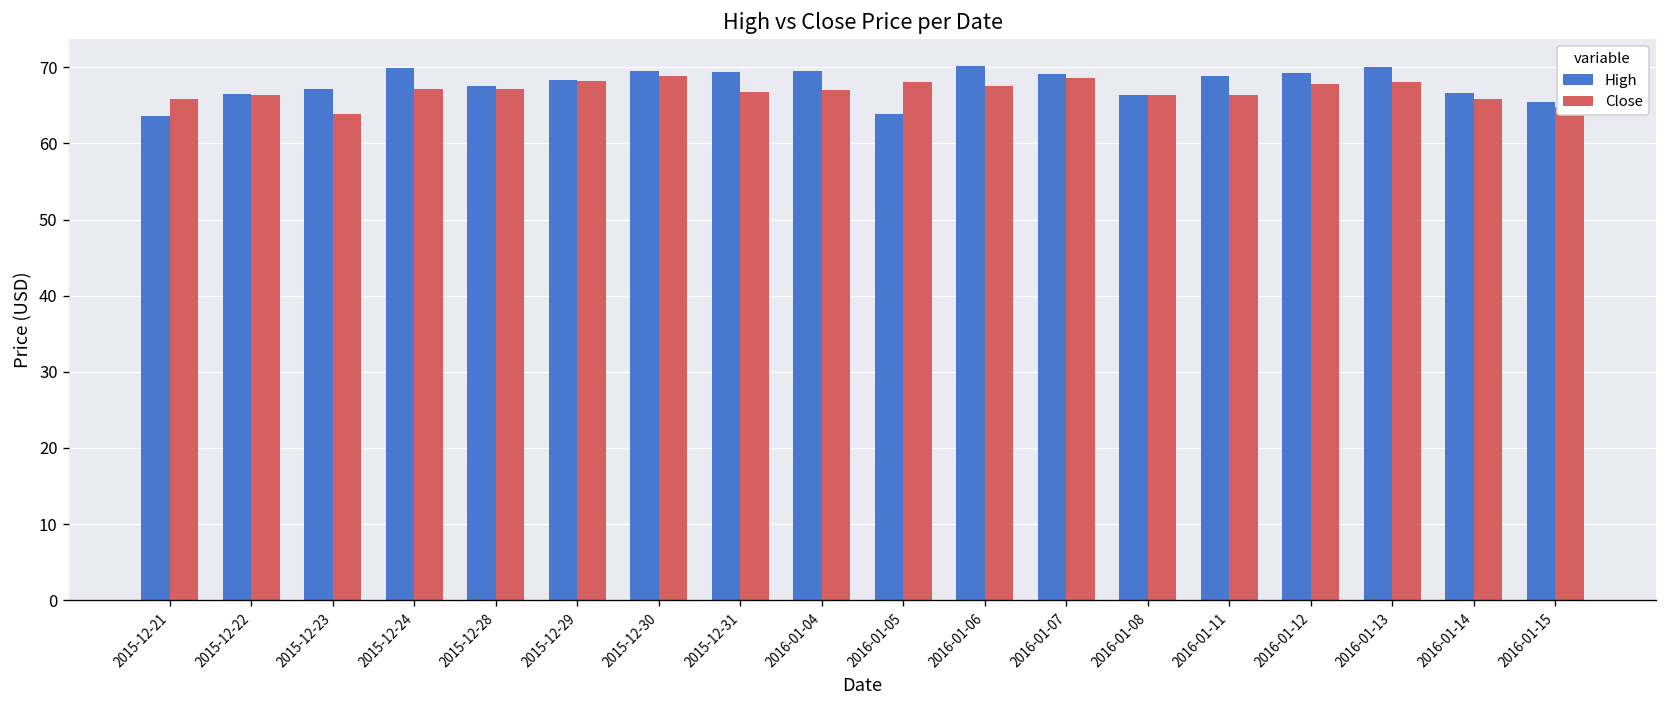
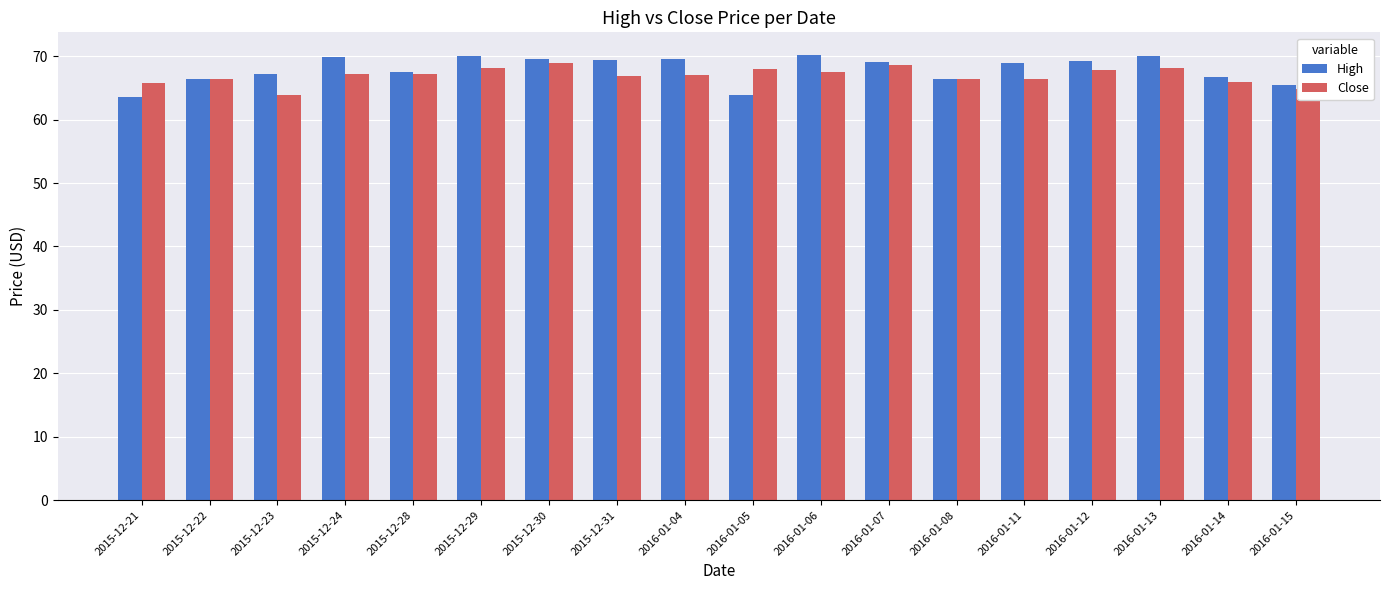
High, 2015-12-29: 68 -> 70
